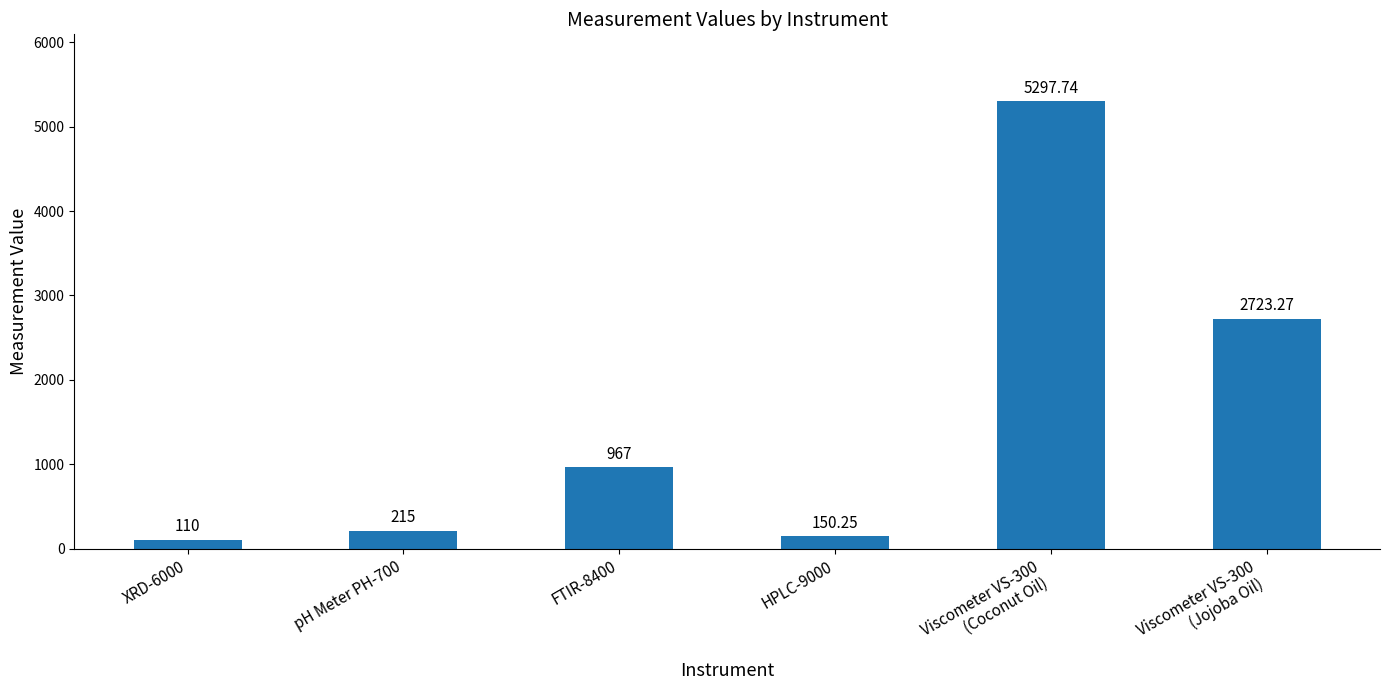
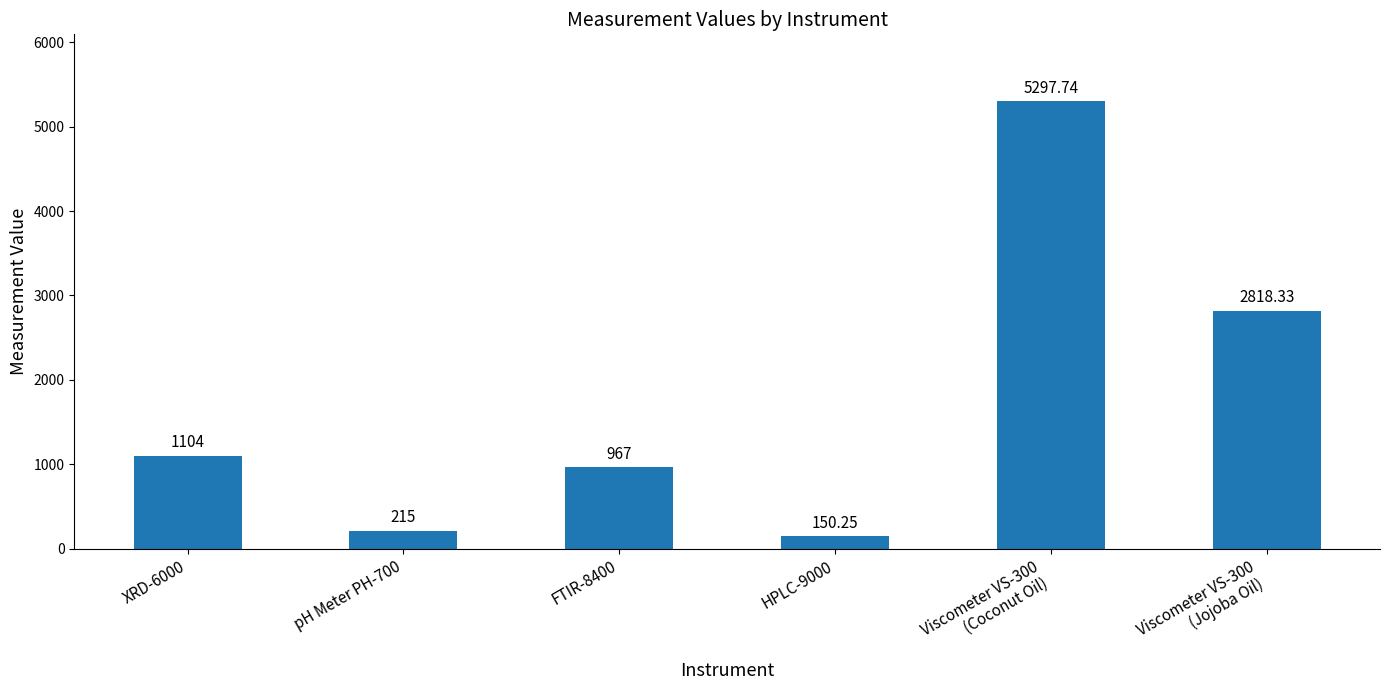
XRD-6000: 110 -> 1104
Viscometer VS-300 (Jojoba Oil): 2723.27 -> 2818.33
